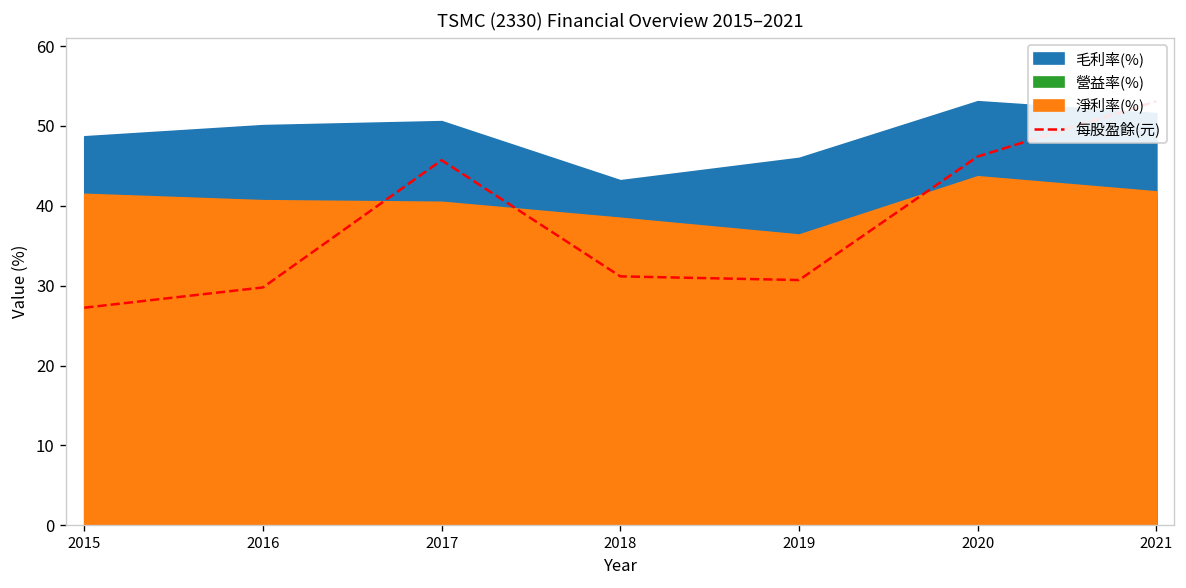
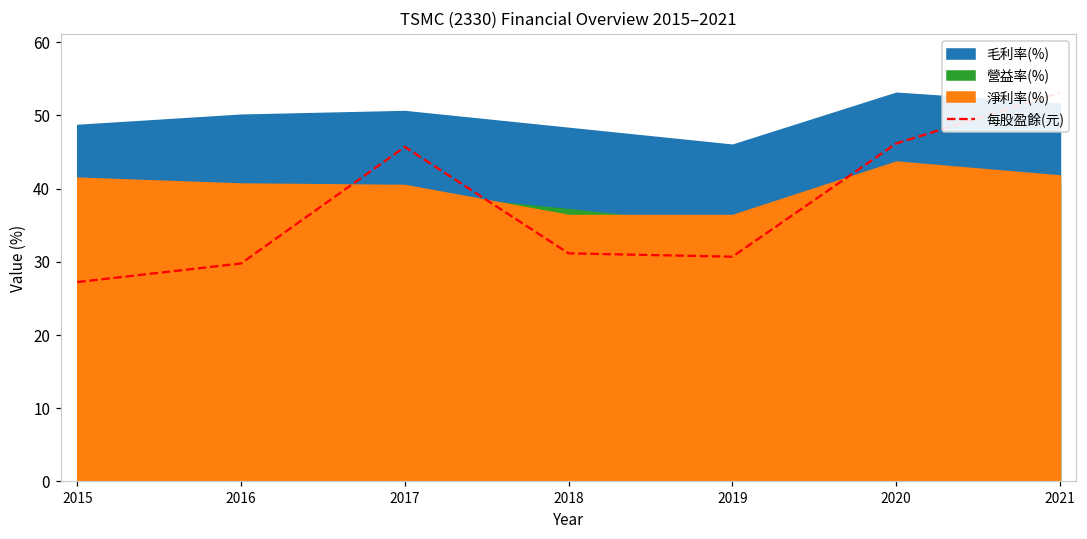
毛利率(%), 2018: 43 -> 48
淨利率(%), 2018: 39 -> 36
